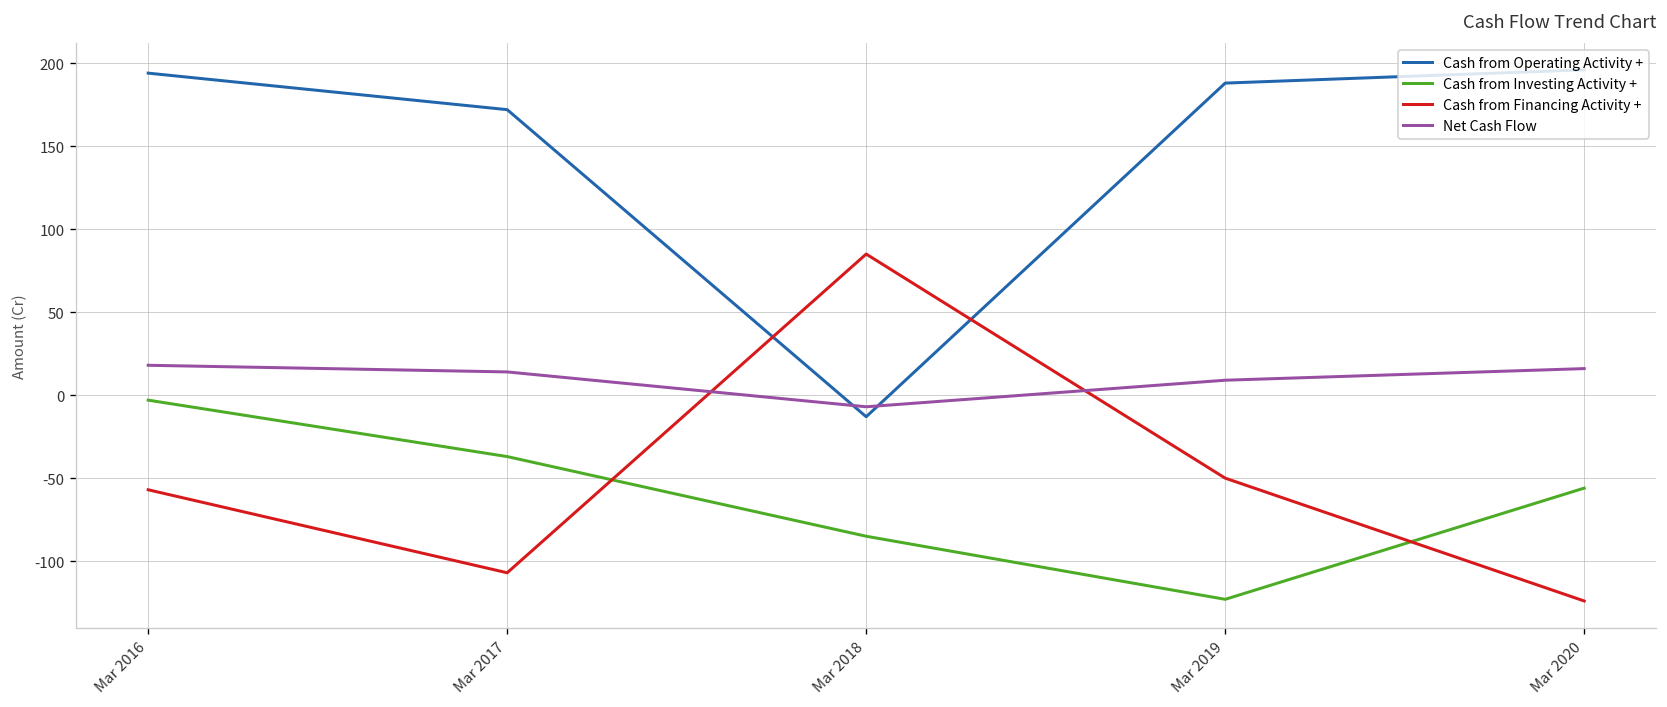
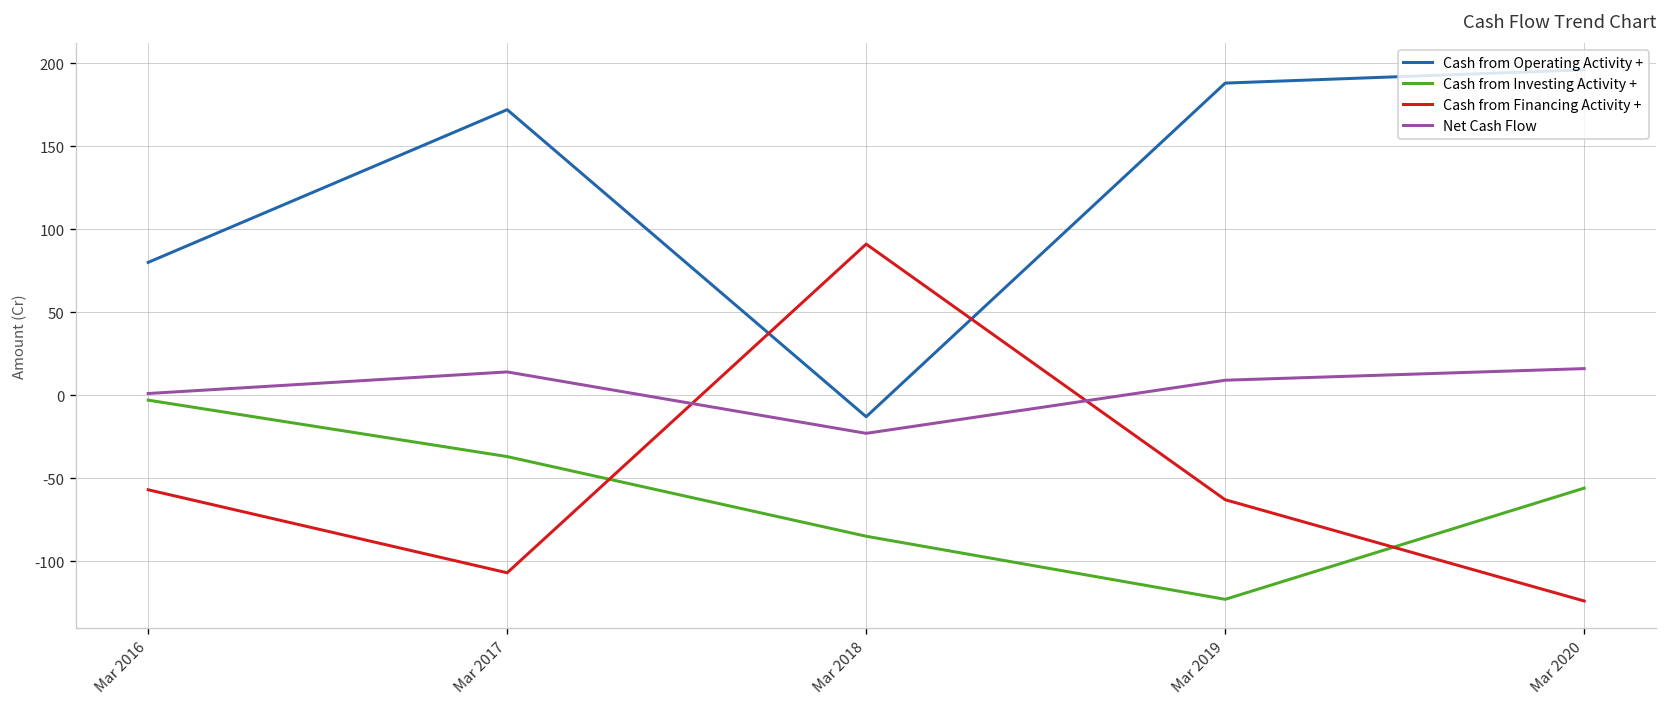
Cash from Operating Activity +, Mar 2016: 194 -> 80
Net Cash Flow, Mar 2016: 18 -> 1
Cash from Financing Activity +, Mar 2018: 85 -> 91
Net Cash Flow, Mar 2018: -7 -> -23
Cash from Financing Activity +, Mar 2019: -50 -> -63
